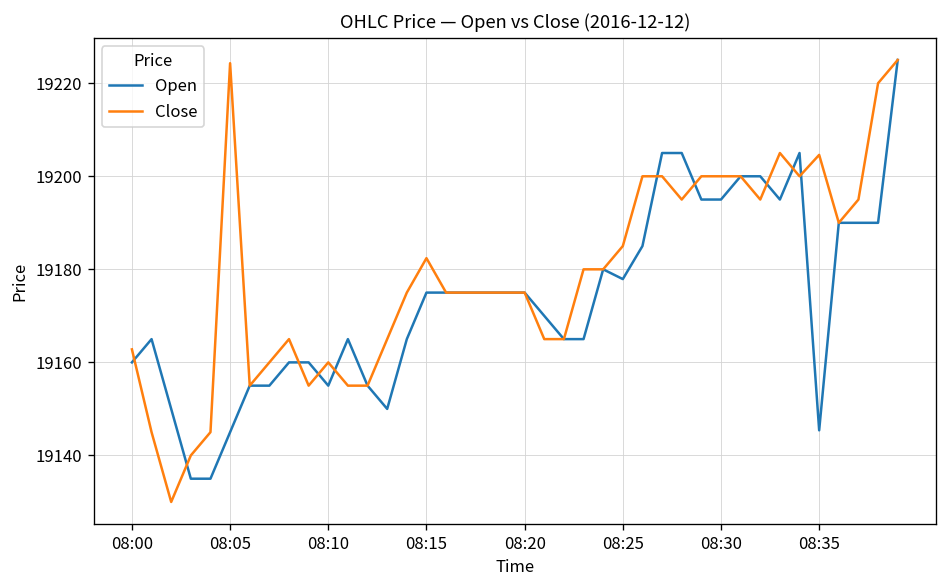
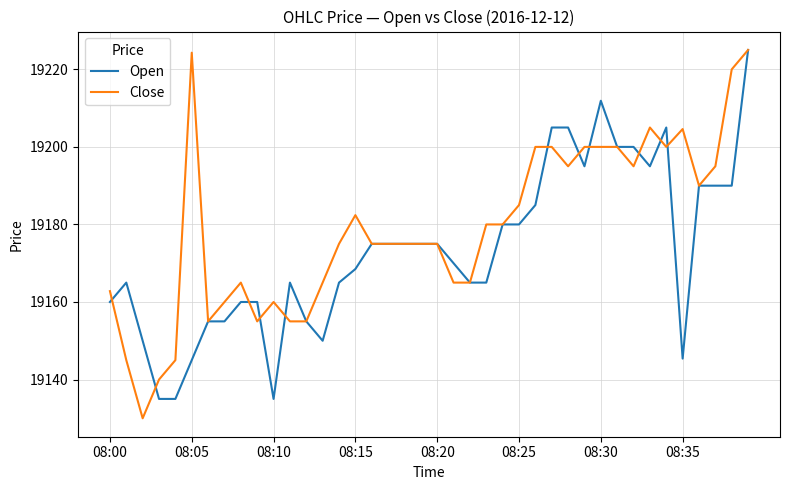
Open, 08:10: 19155 -> 19135
Open, 08:15: 19175 -> 19169
Open, 08:25: 19178 -> 19180
Open, 08:30: 19195 -> 19212
